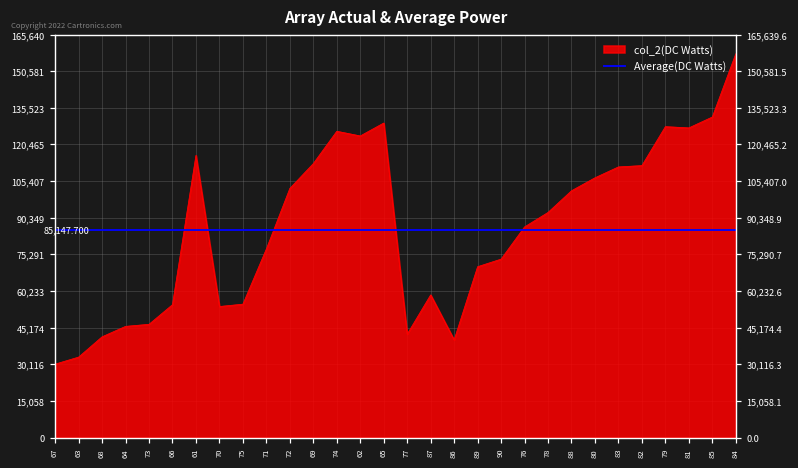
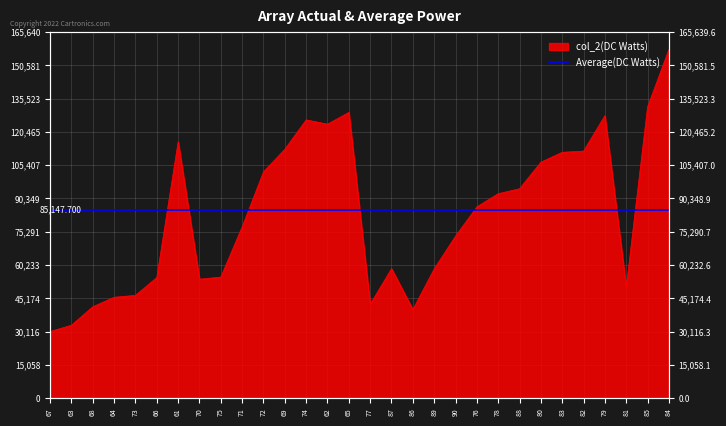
col_2(DC Watts), 89: 70,000 -> 59,000
col_2(DC Watts), 88: 101,000 -> 95,000
col_2(DC Watts), 81: 127,000 -> 50,000
